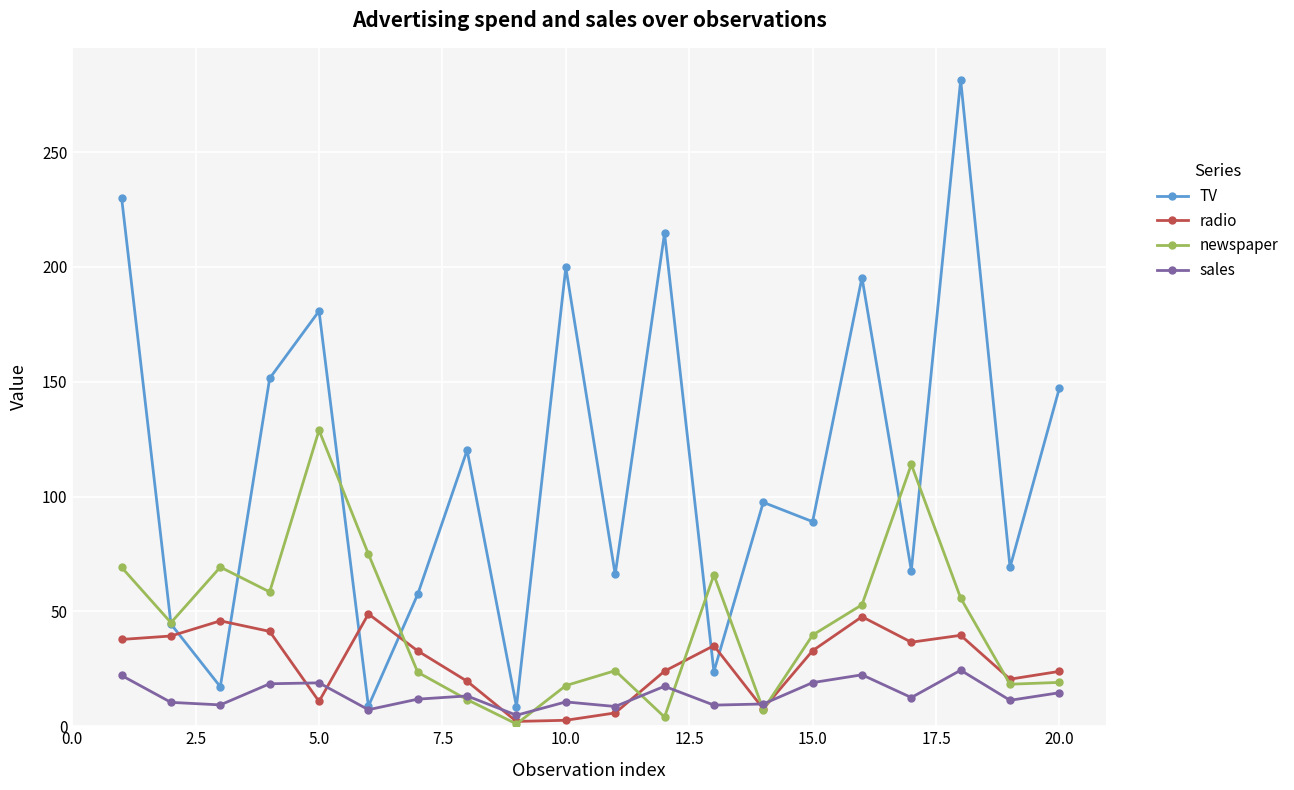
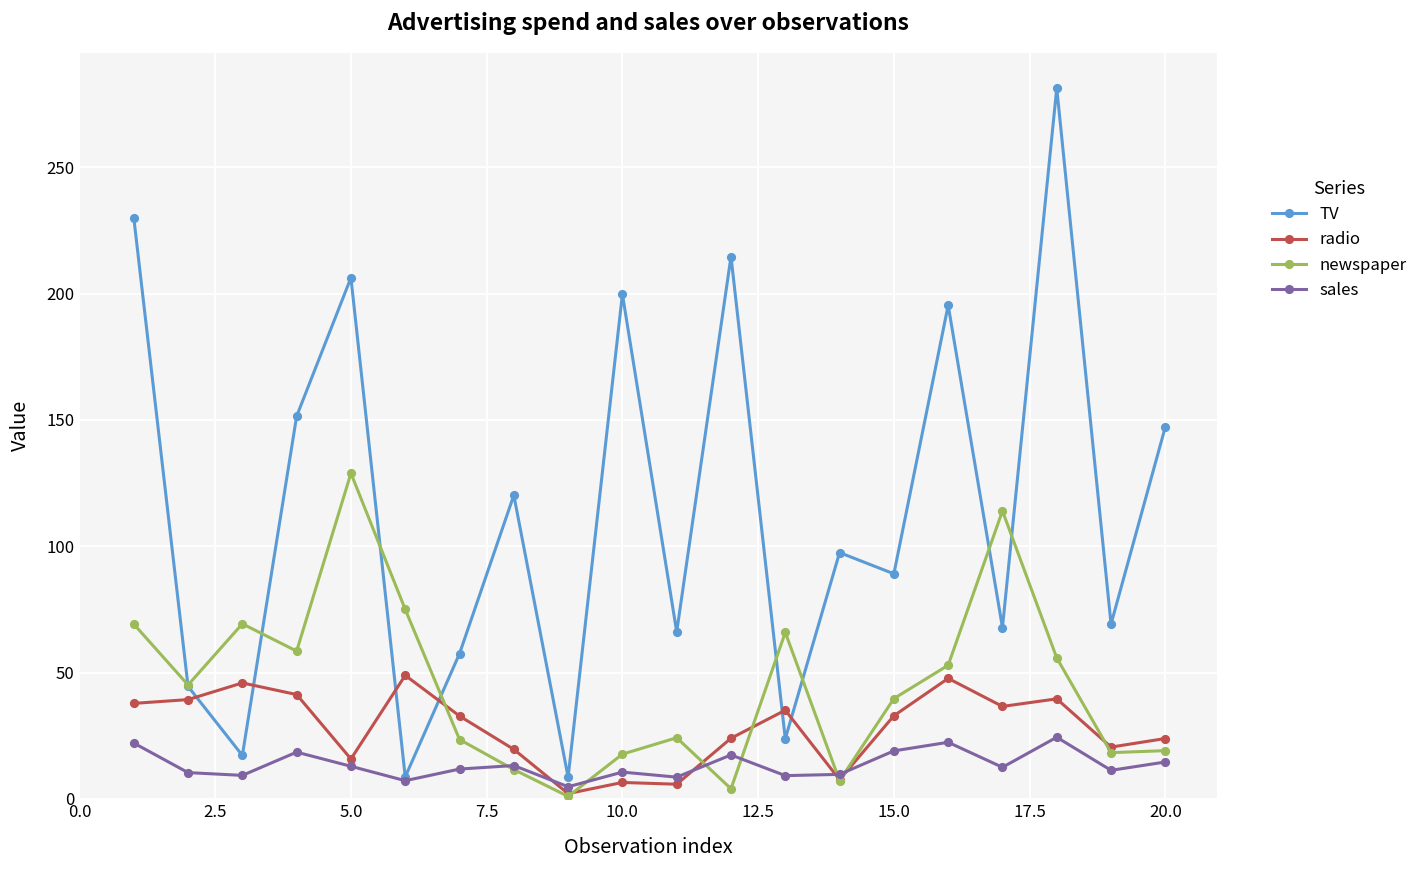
TV, 5.0: 181 -> 206
radio, 5.0: 11 -> 16
sales, 5.0: 19 -> 13
radio, 10.0: 3 -> 7
